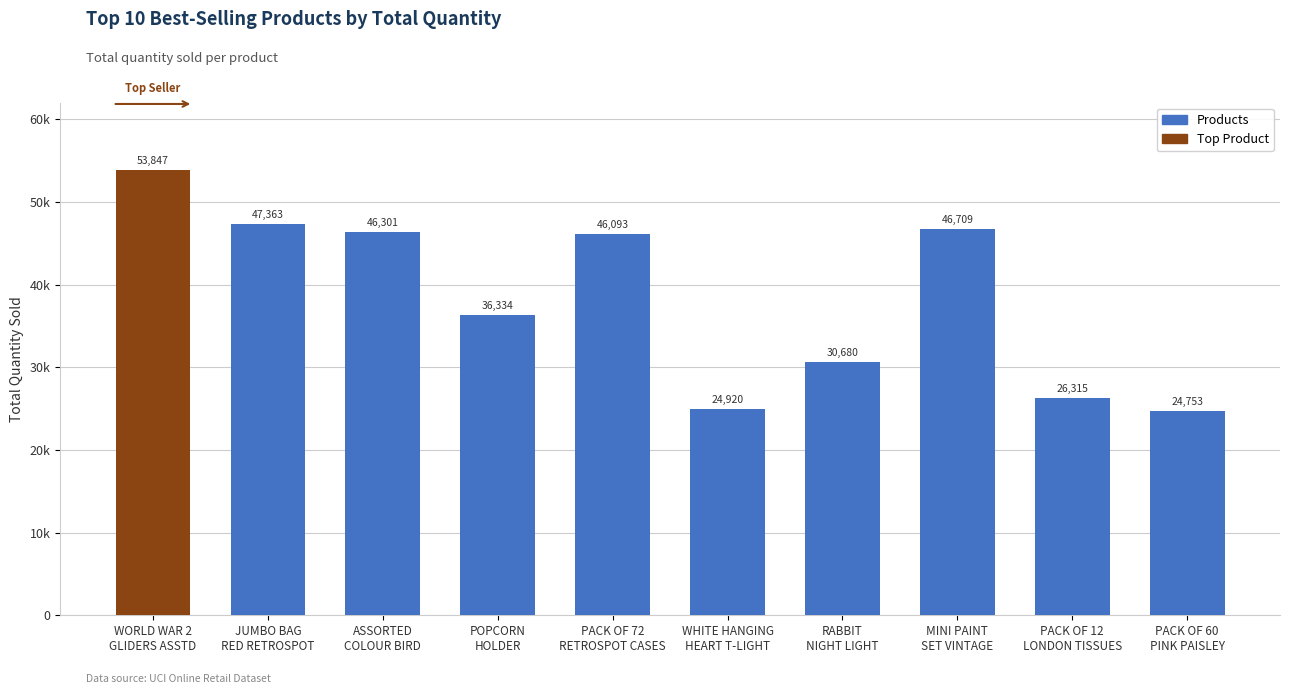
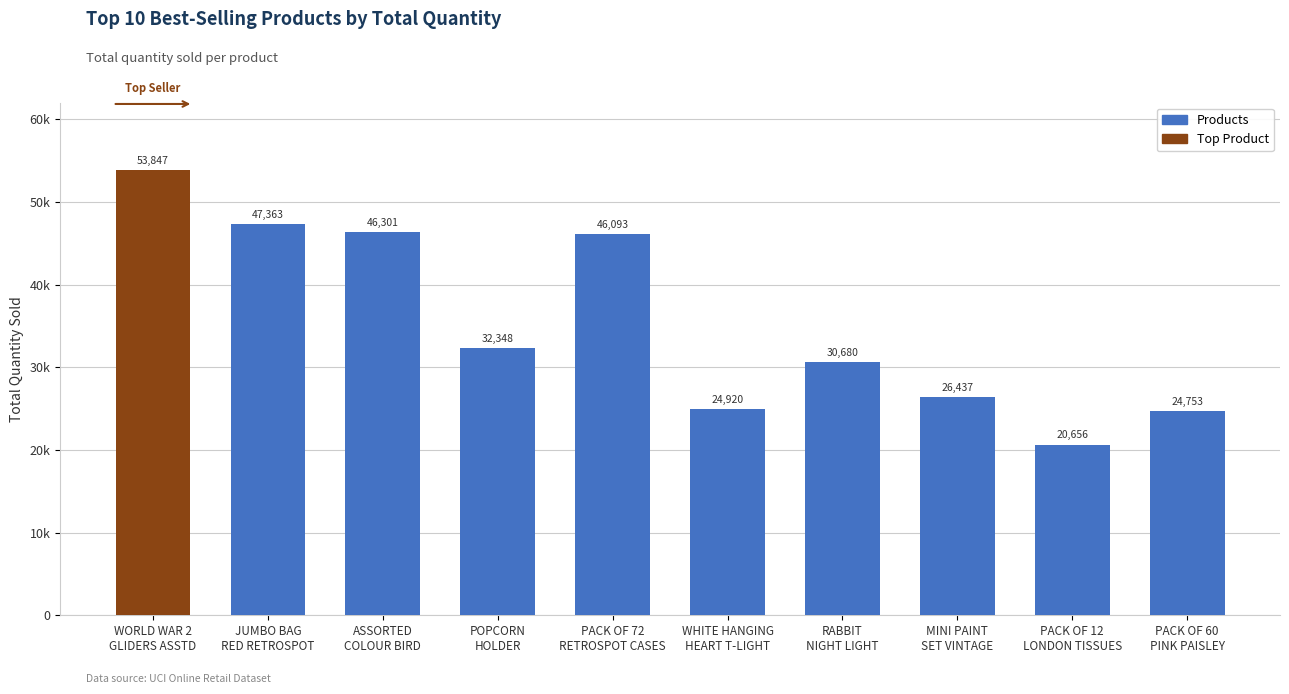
POPCORN HOLDER: 36,334 -> 32,348
MINI PAINT SET VINTAGE: 46,709 -> 26,437
PACK OF 12 LONDON TISSUES: 26,315 -> 20,656
